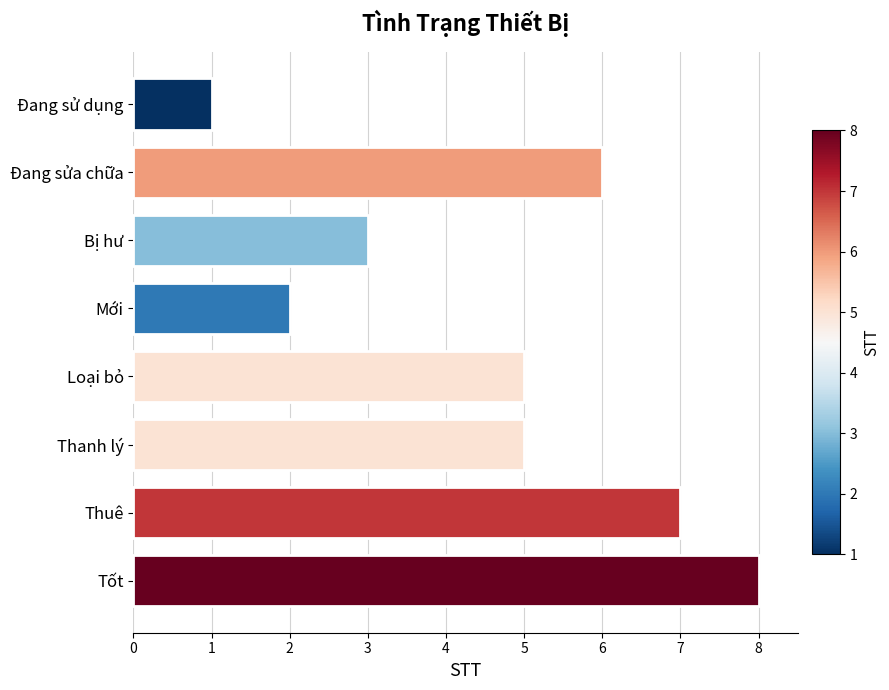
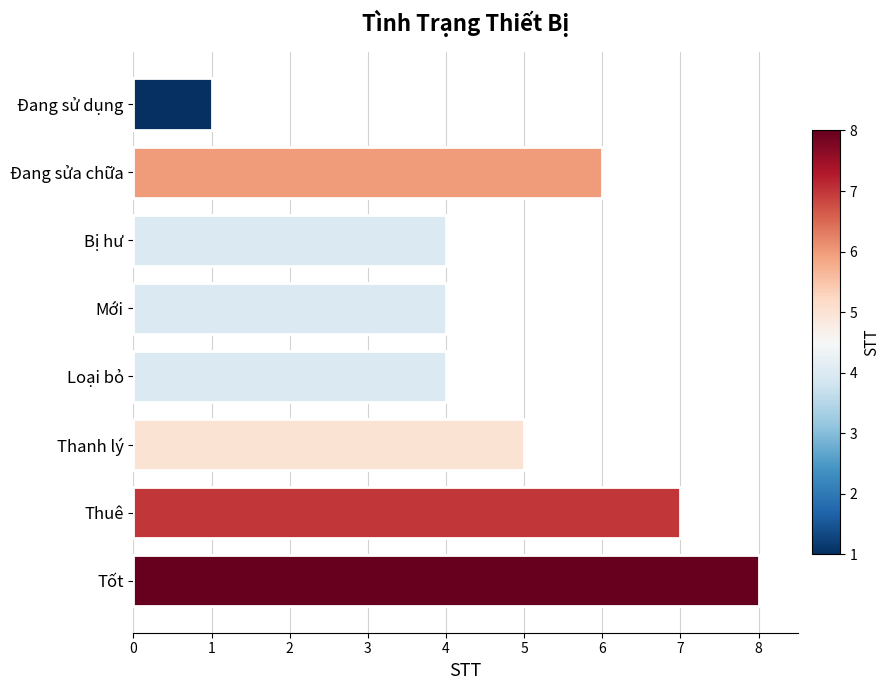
Bị hư: 3 -> 4
Mới: 2 -> 4
Loại bỏ: 5 -> 4
